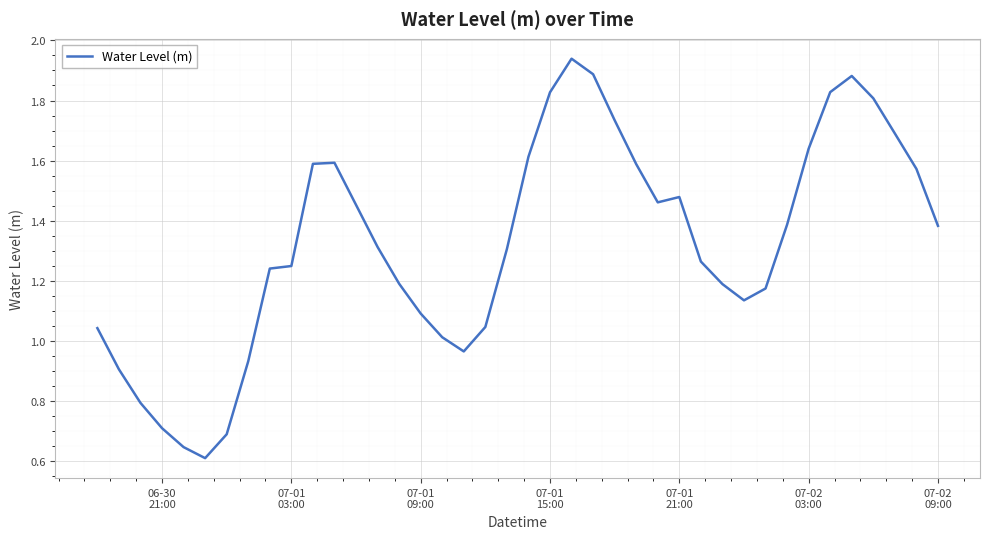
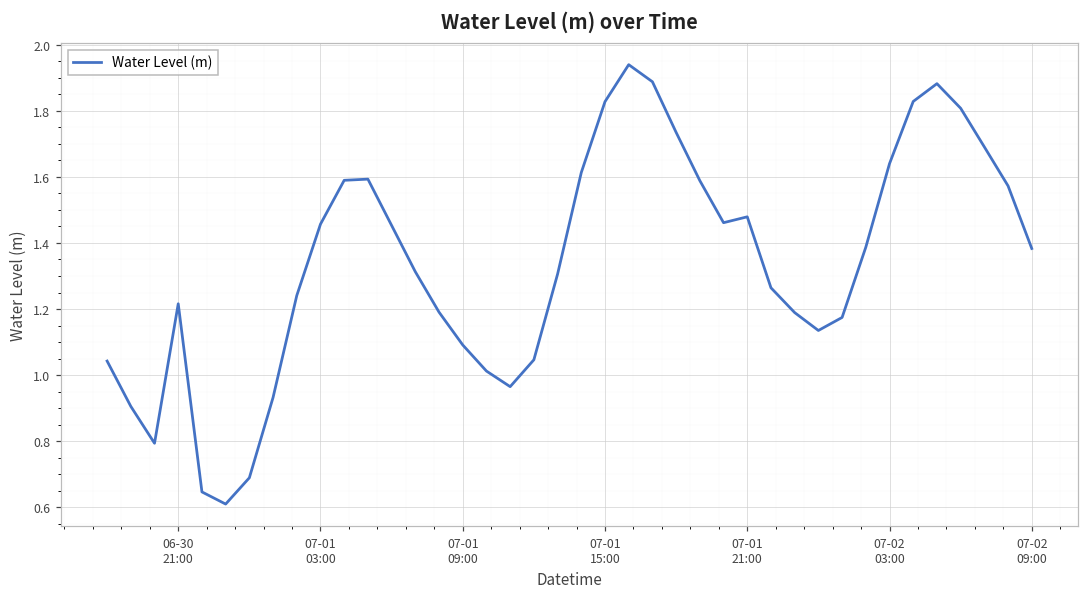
06-30 21:00: 0.71 -> 1.22
07-01 03:00: 1.25 -> 1.46
